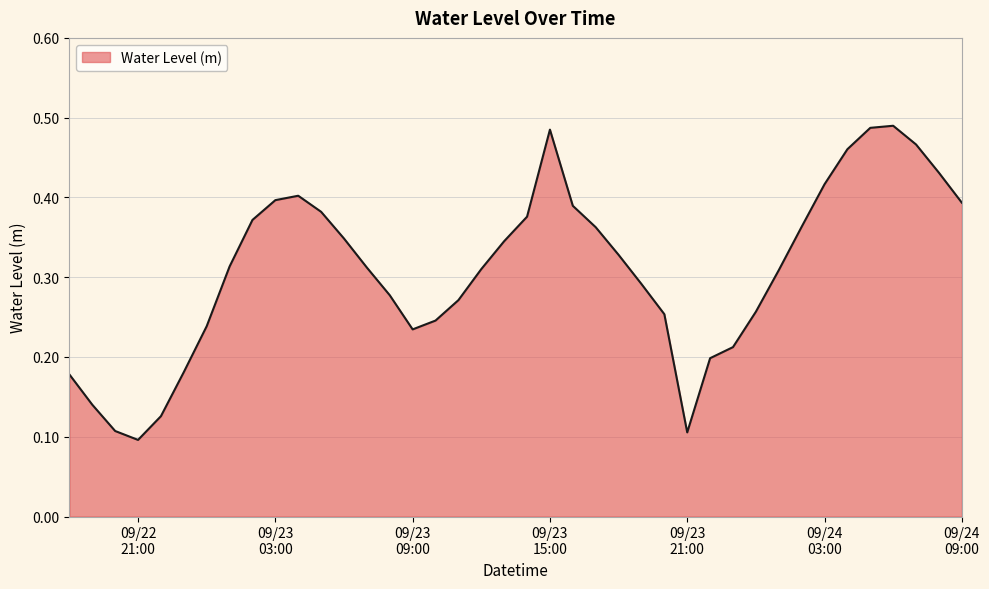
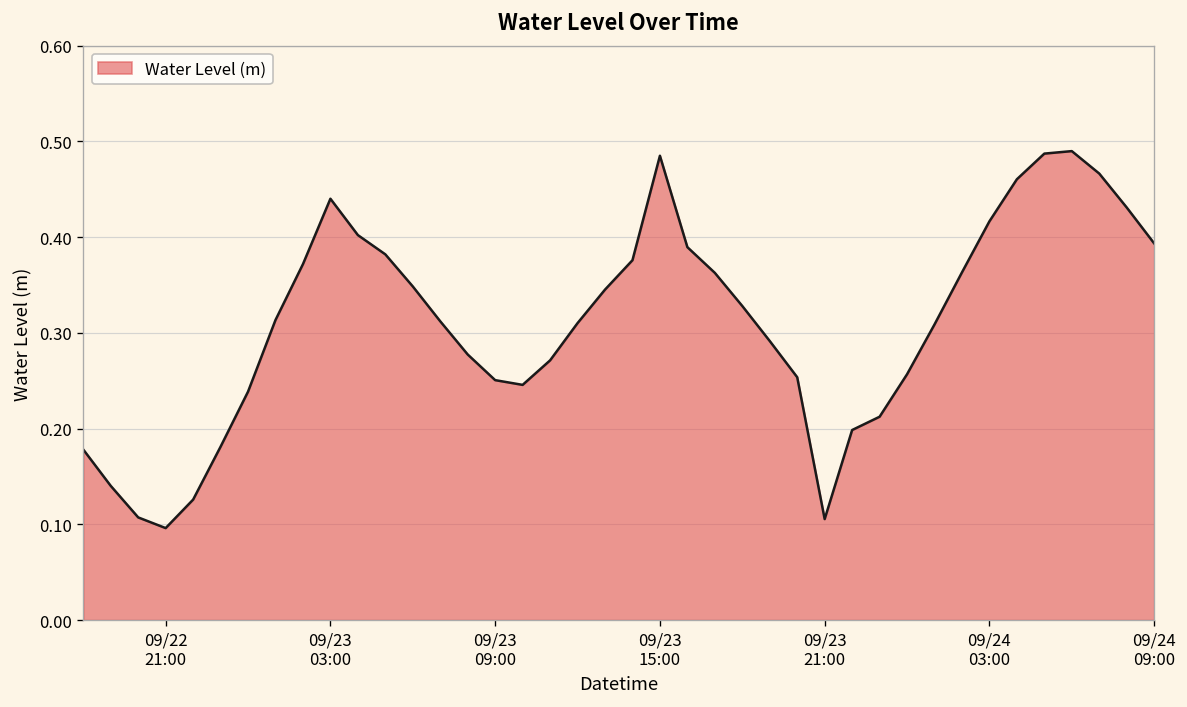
09/23 03:00: 0.40 -> 0.44
09/23 09:00: 0.23 -> 0.25
